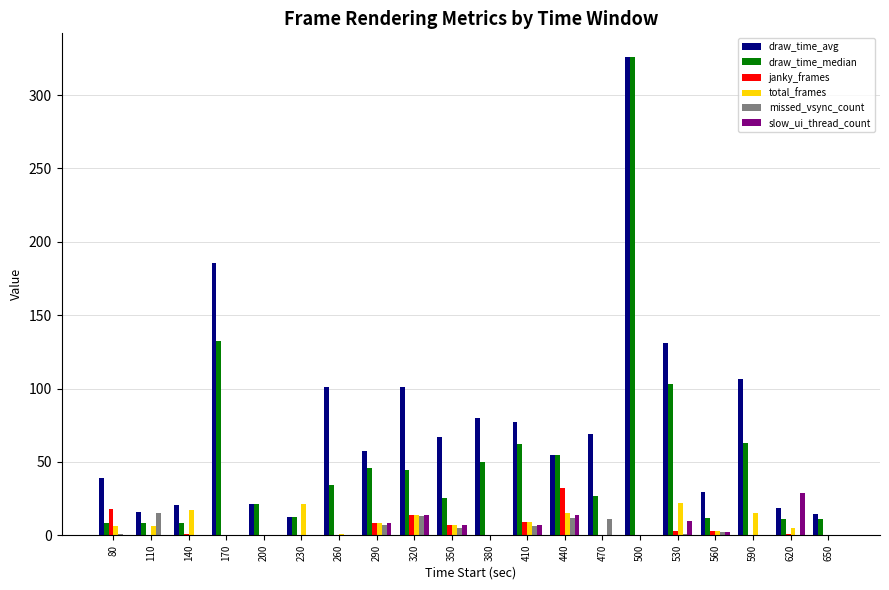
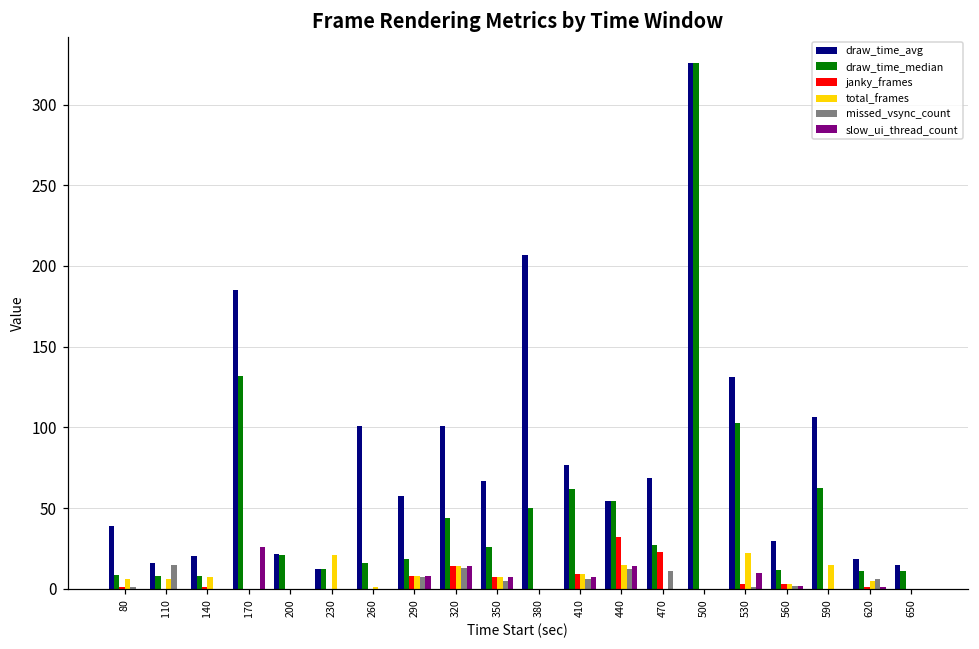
janky_frames, 80: 18 -> 1
total_frames, 140: 17 -> 7
slow_ui_thread_count, 170: 0 -> 26
draw_time_median, 260: 34 -> 16
draw_time_median, 290: 46 -> 18
draw_time_avg, 380: 80 -> 207
janky_frames, 470: 0 -> 23
missed_vsync_count, 620: 0 -> 6
slow_ui_thread_count, 620: 29 -> 1
